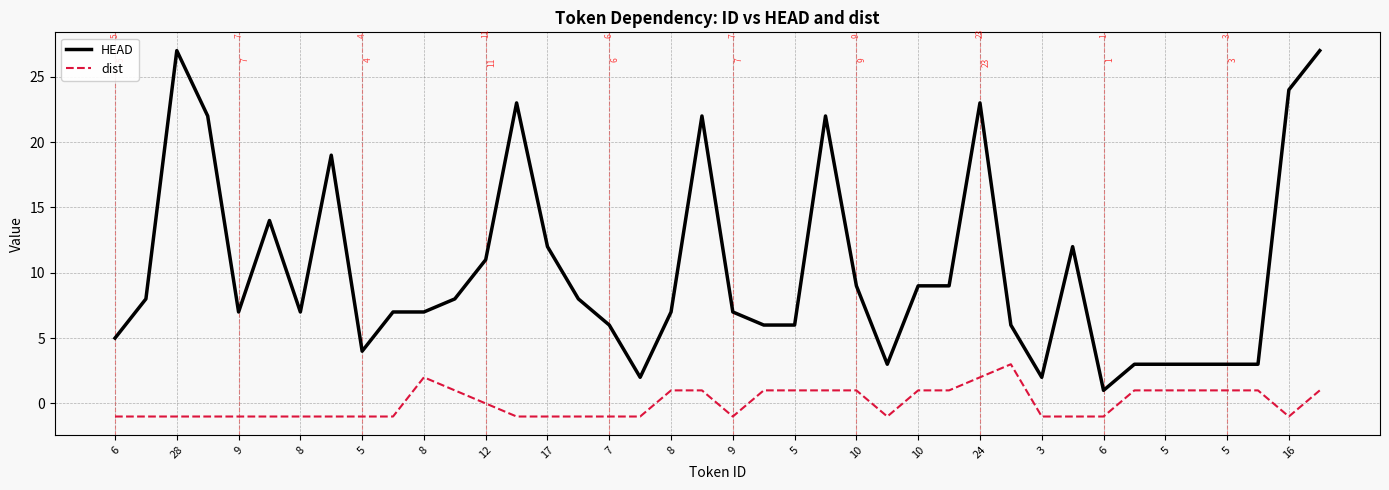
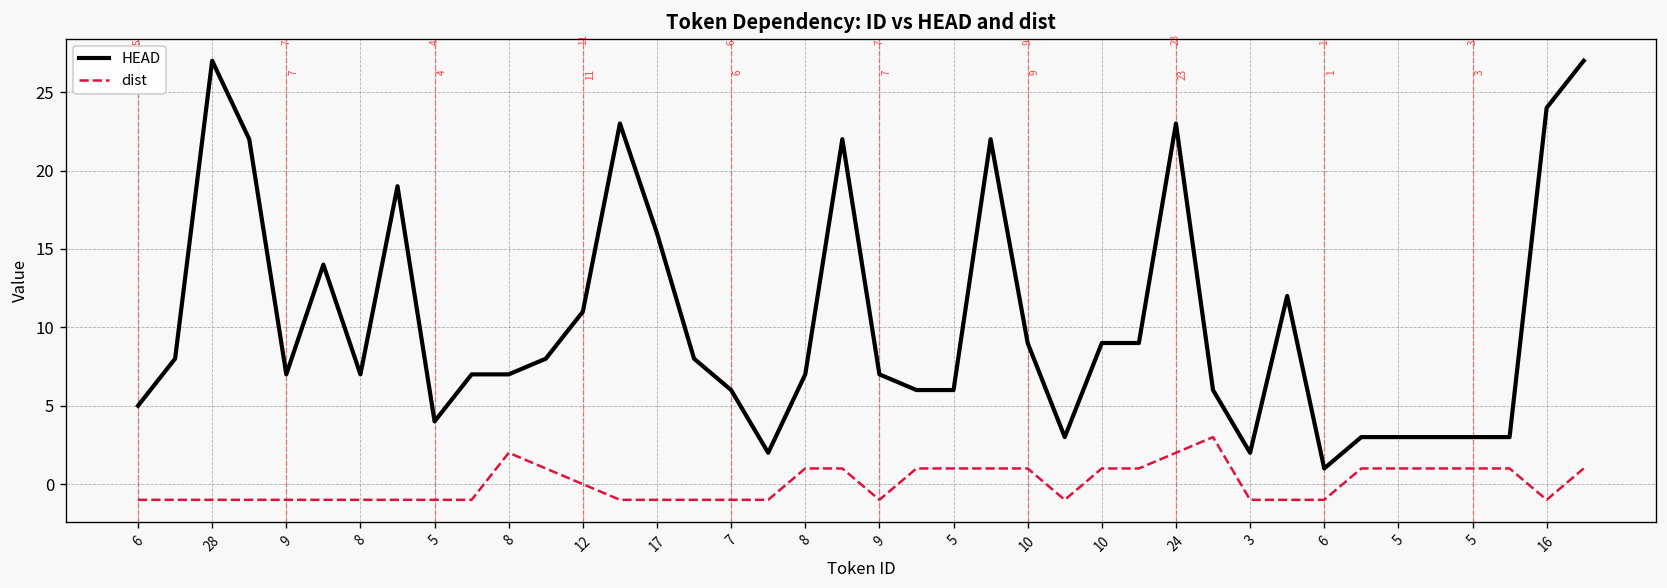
HEAD, 17: 12 -> 16
